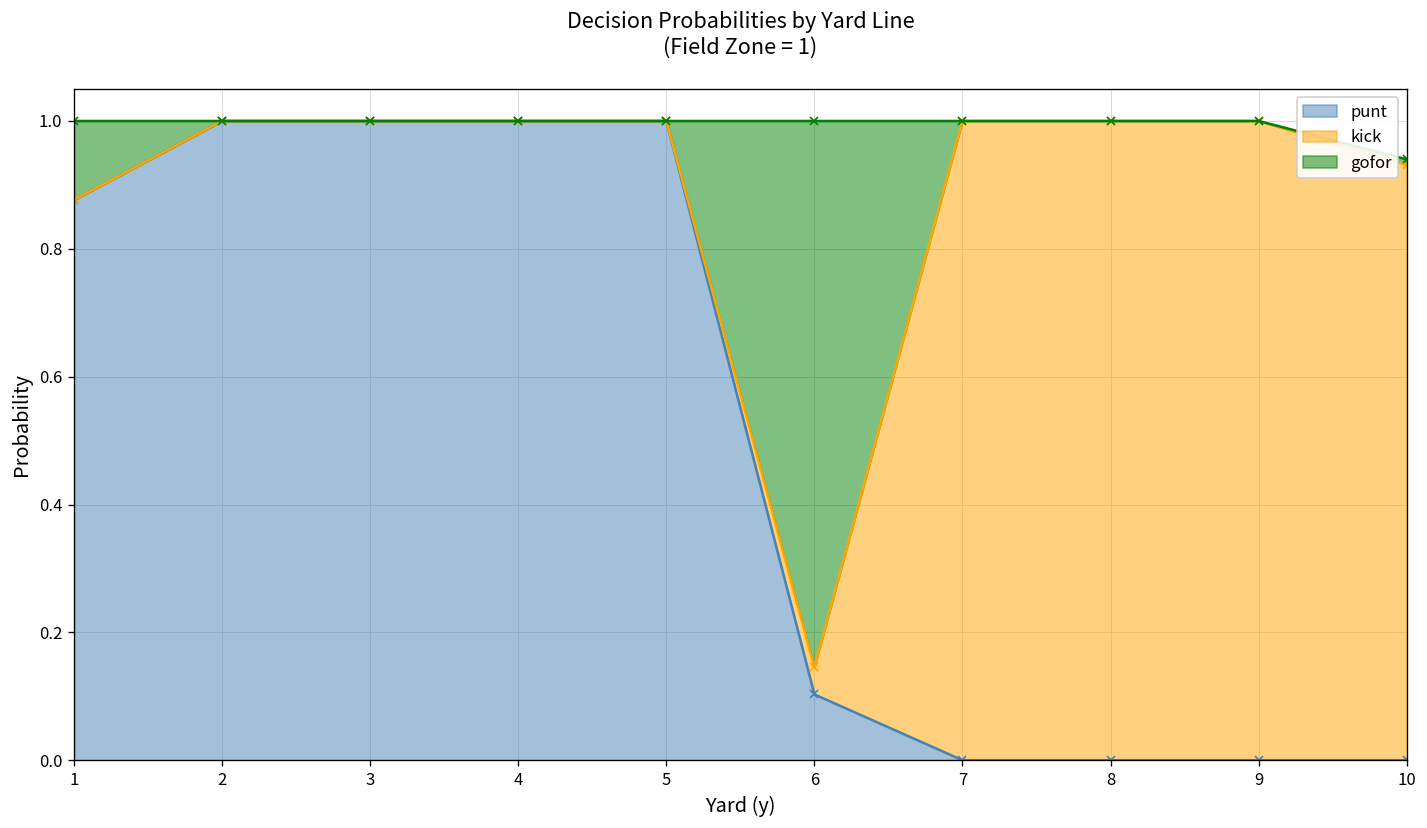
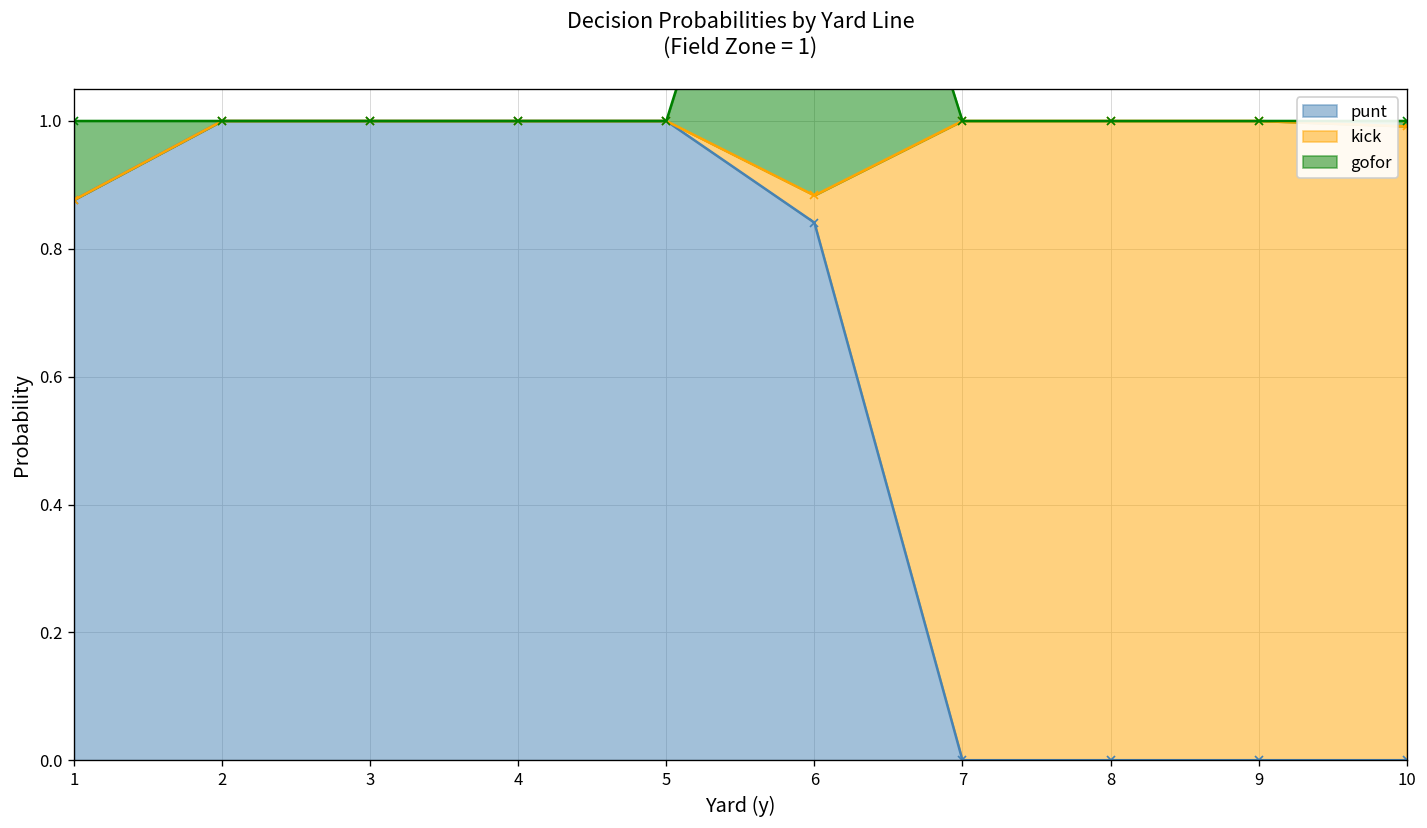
punt, 6: 0.10 -> 0.84
kick, 10: 0.93 -> 0.99
